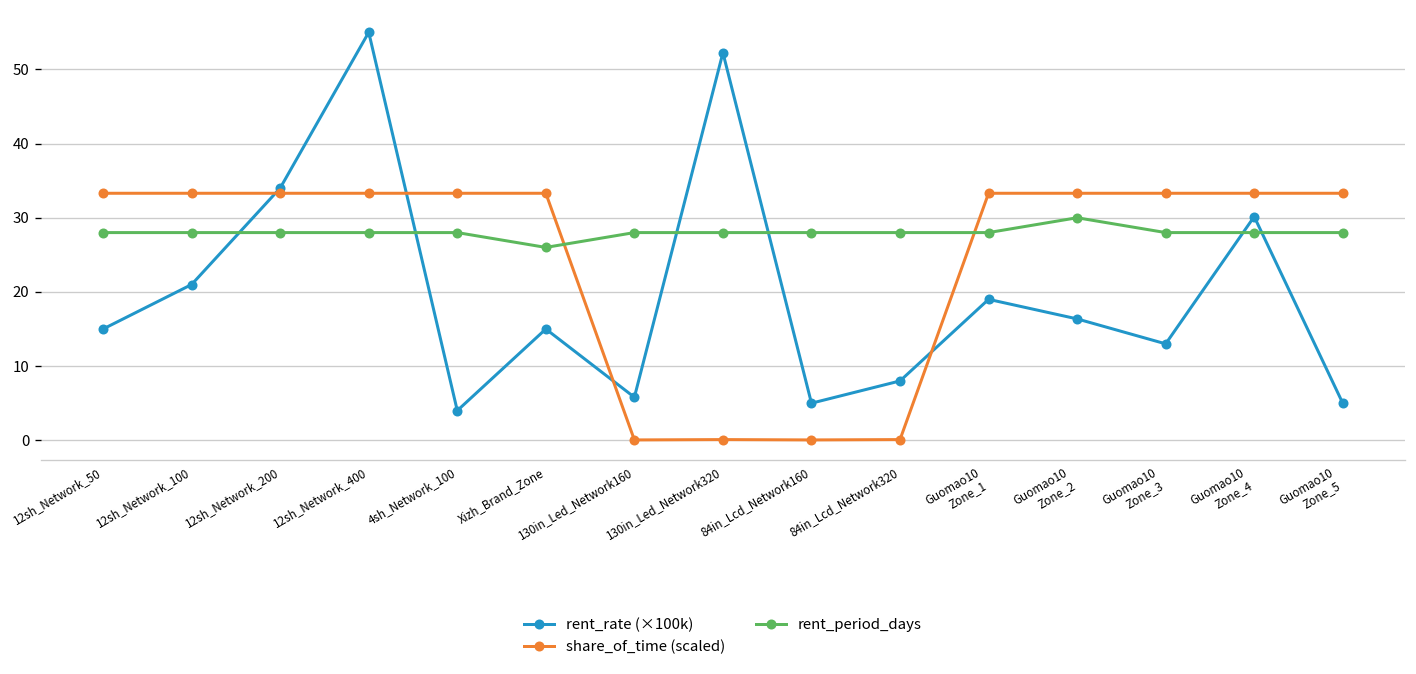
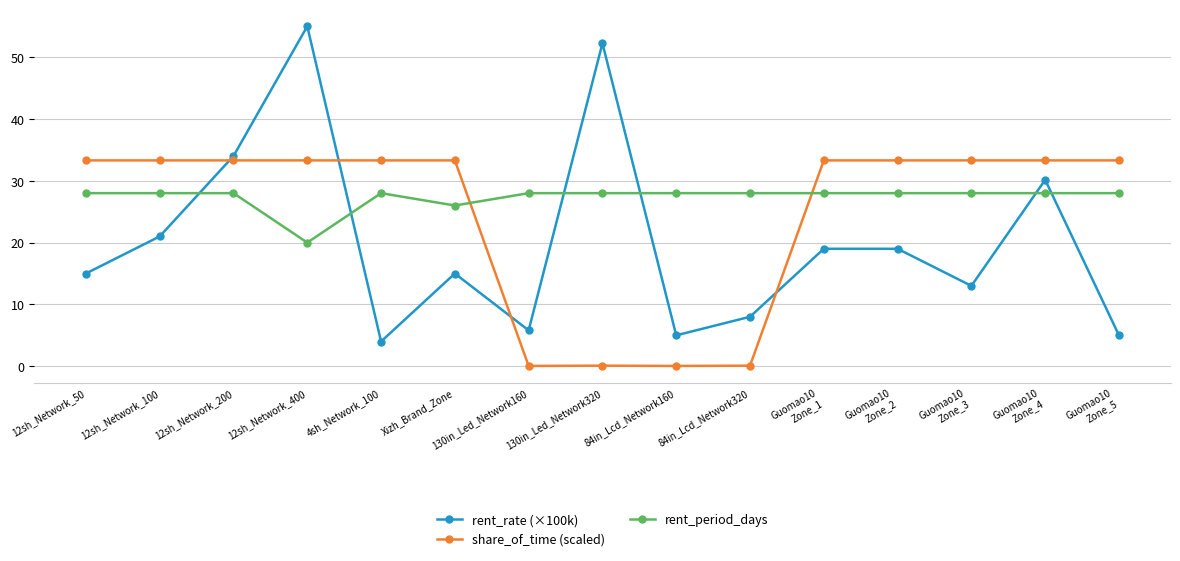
rent_period_days, 12sh_Network_400: 28 -> 20
rent_rate (×100k), Guomao10 Zone_2: 16 -> 19
rent_period_days, Guomao10 Zone_2: 30 -> 28
